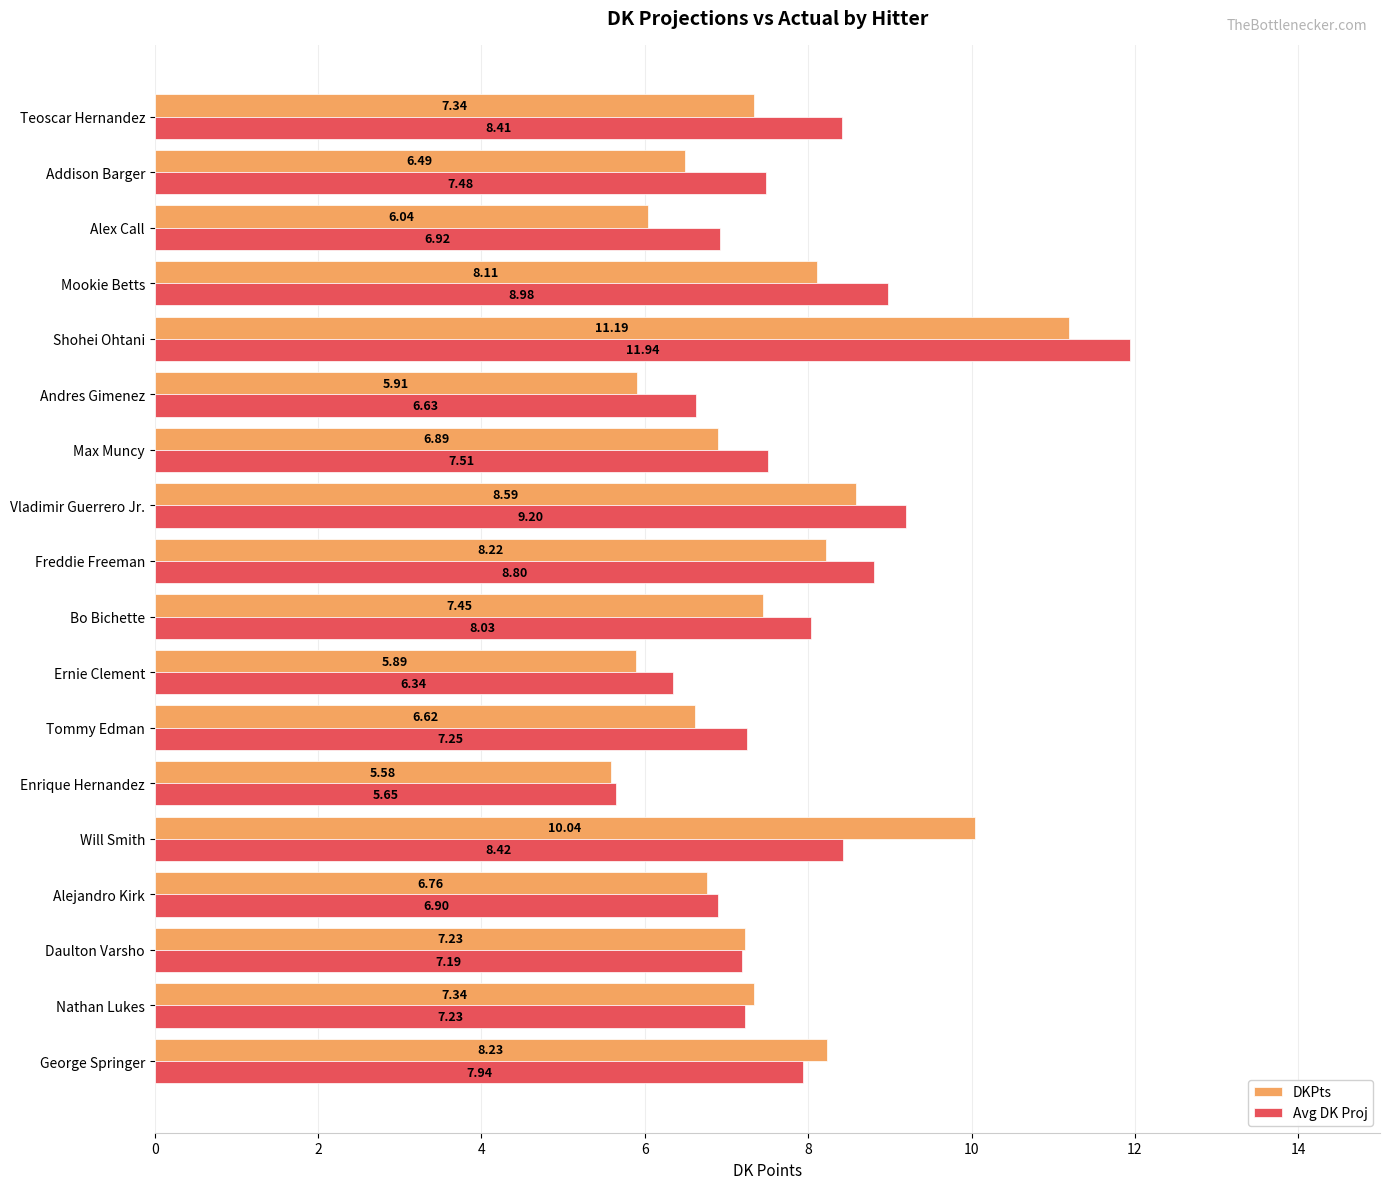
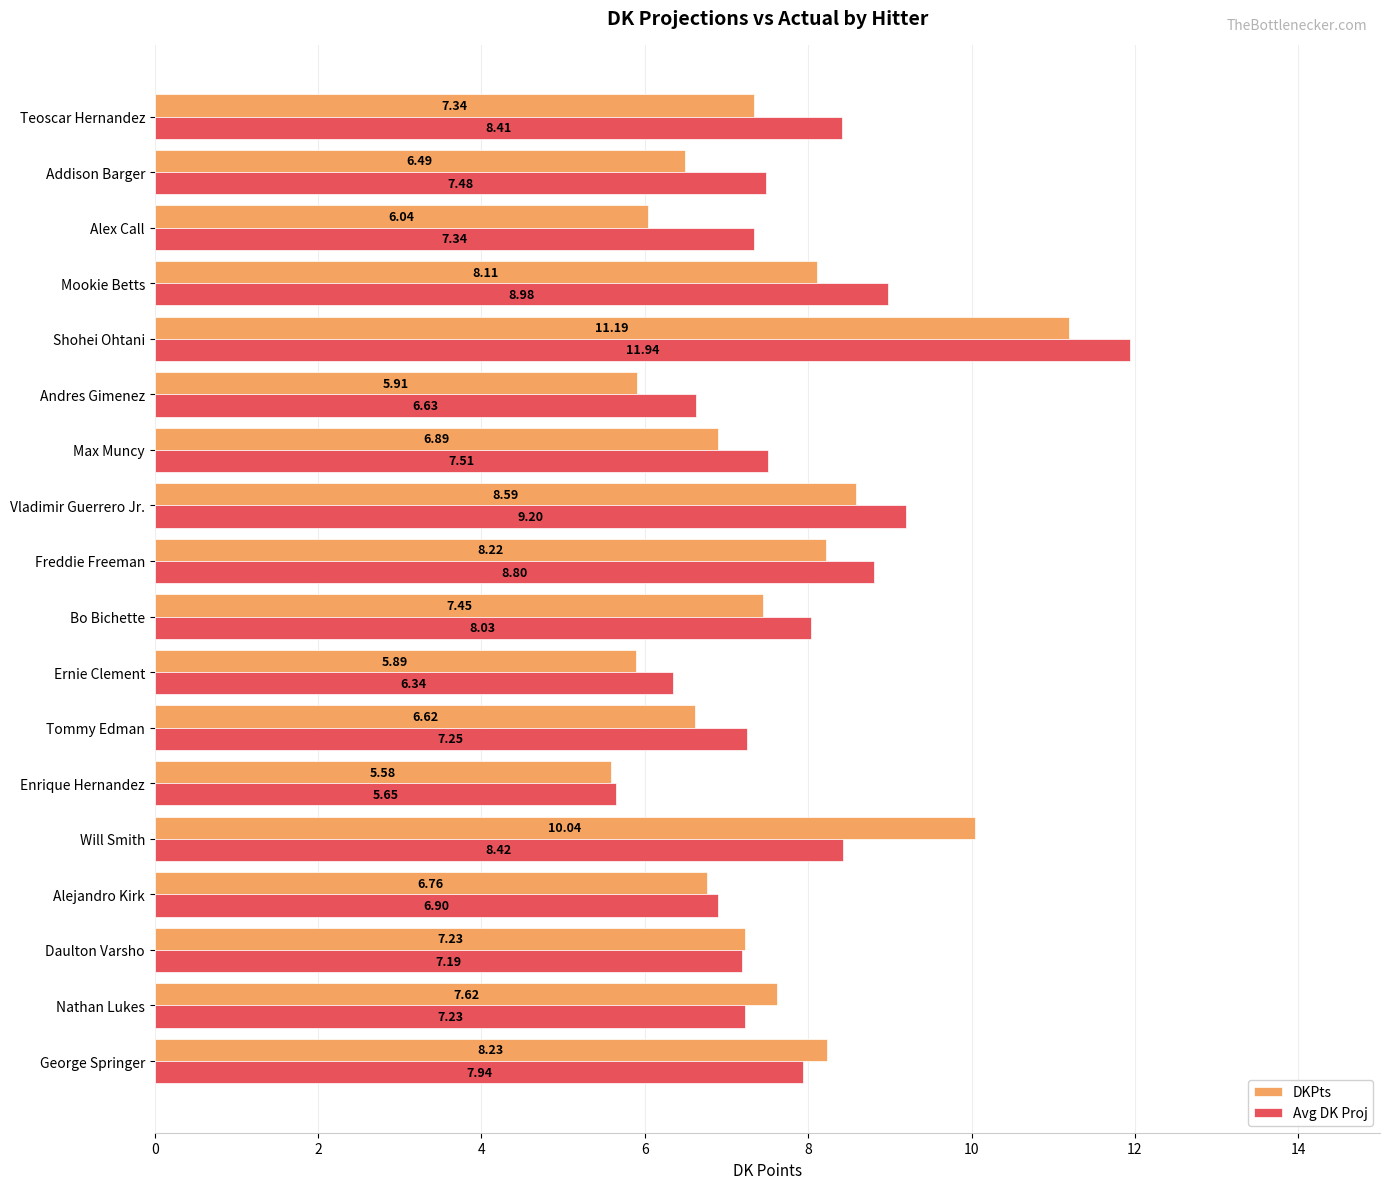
Avg DK Proj, Alex Call: 6.92 -> 7.34
DKPts, Nathan Lukes: 7.34 -> 7.62
